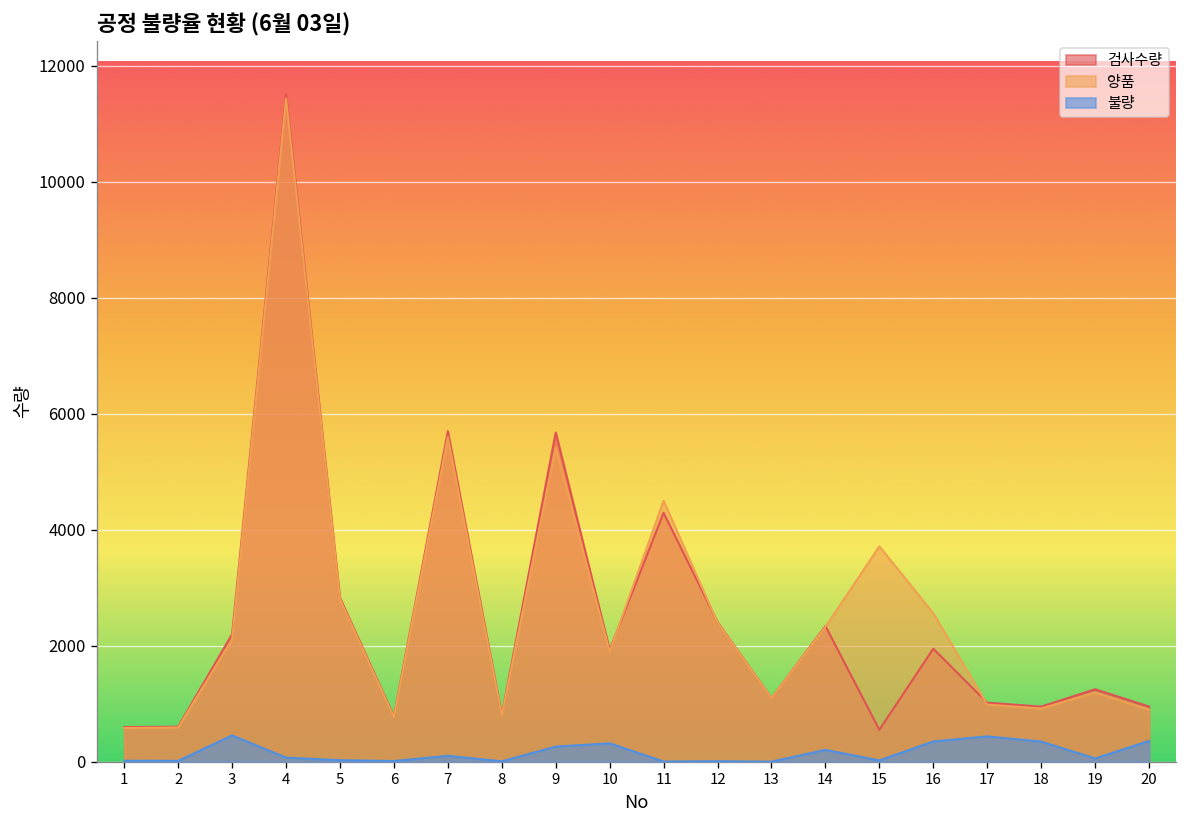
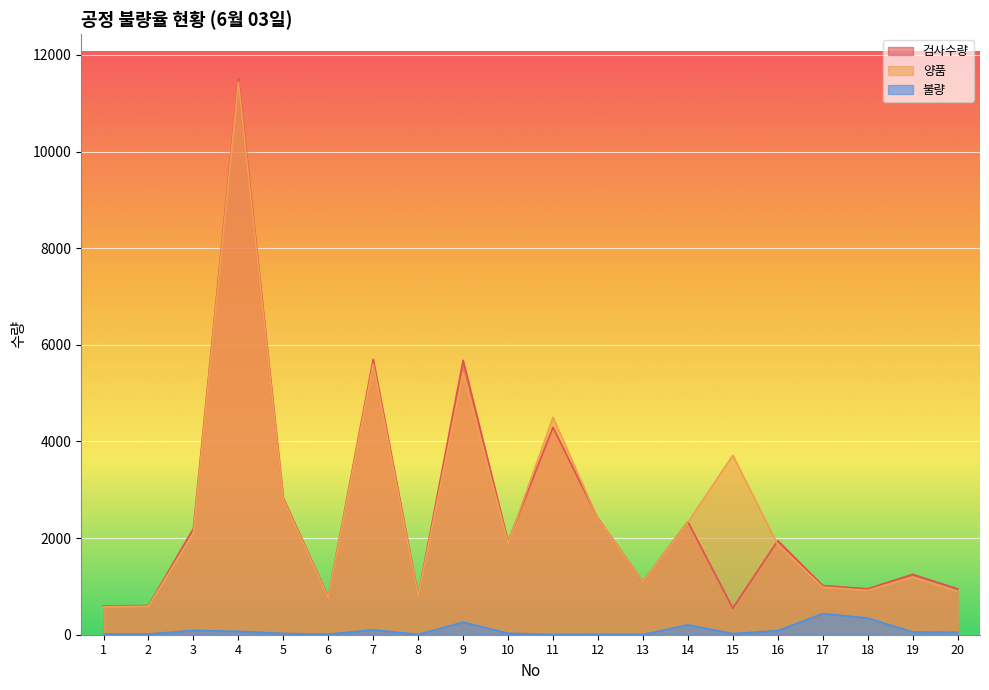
불량, 3: 500 -> 100
불량, 10: 300 -> 0
양품, 16: 2600 -> 1900
불량, 16: 300 -> 100
불량, 20: 400 -> 100
